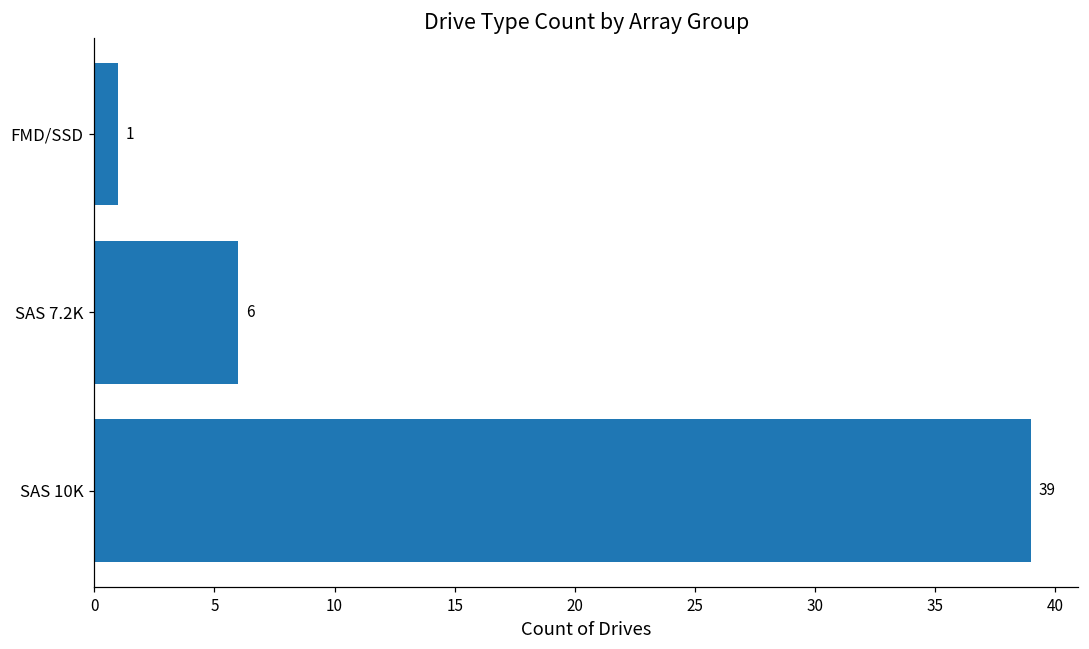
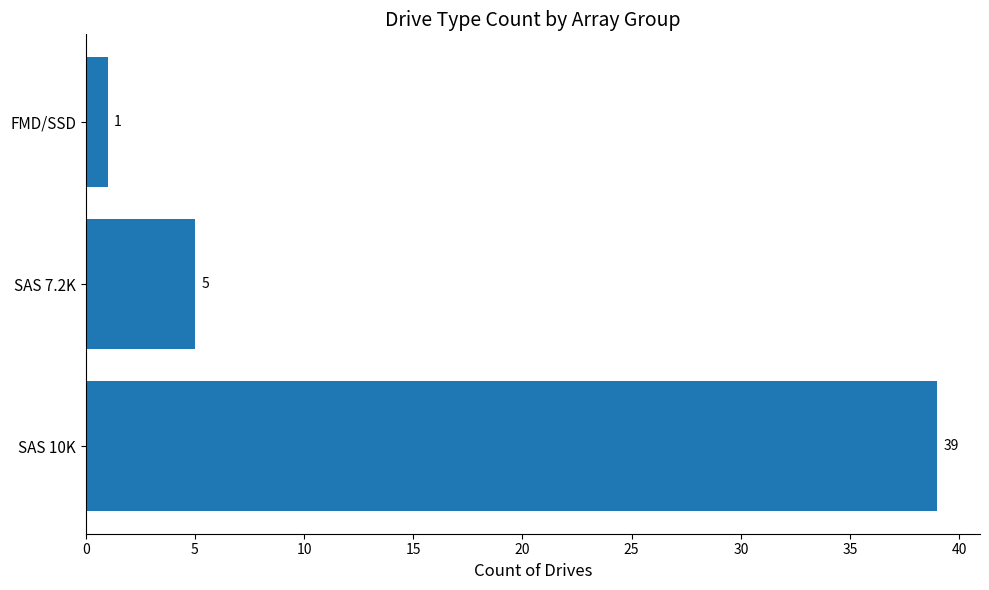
SAS 7.2K: 6 -> 5
